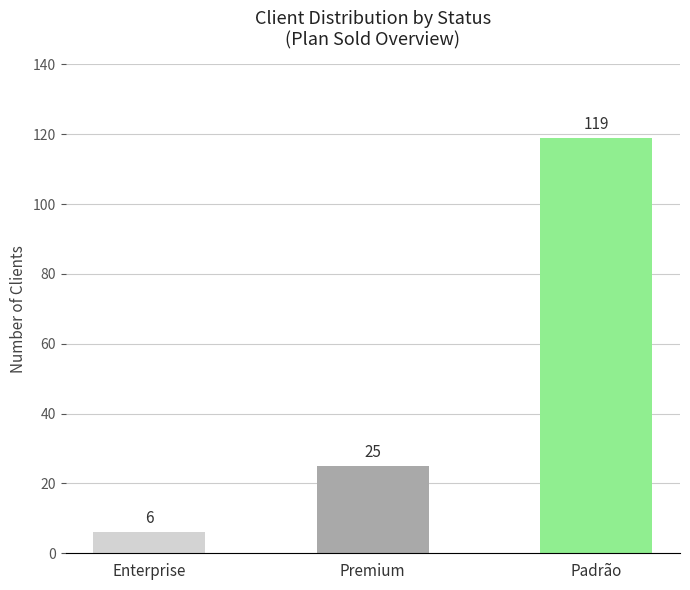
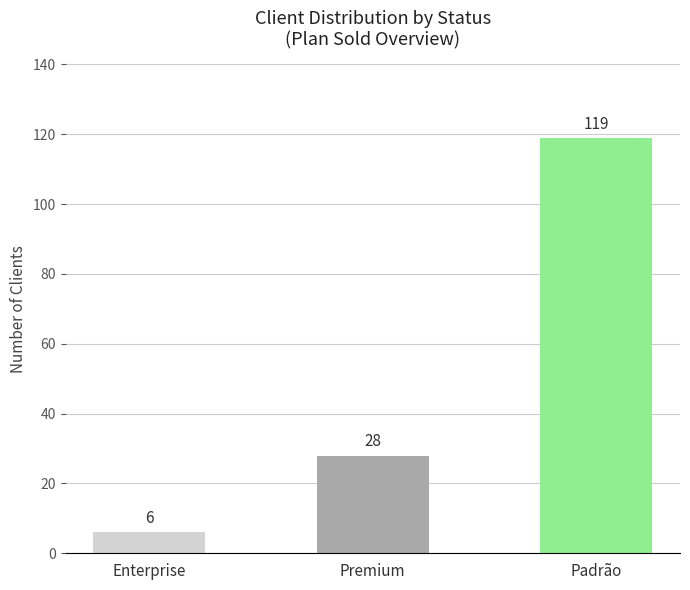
Premium: 25 -> 28
